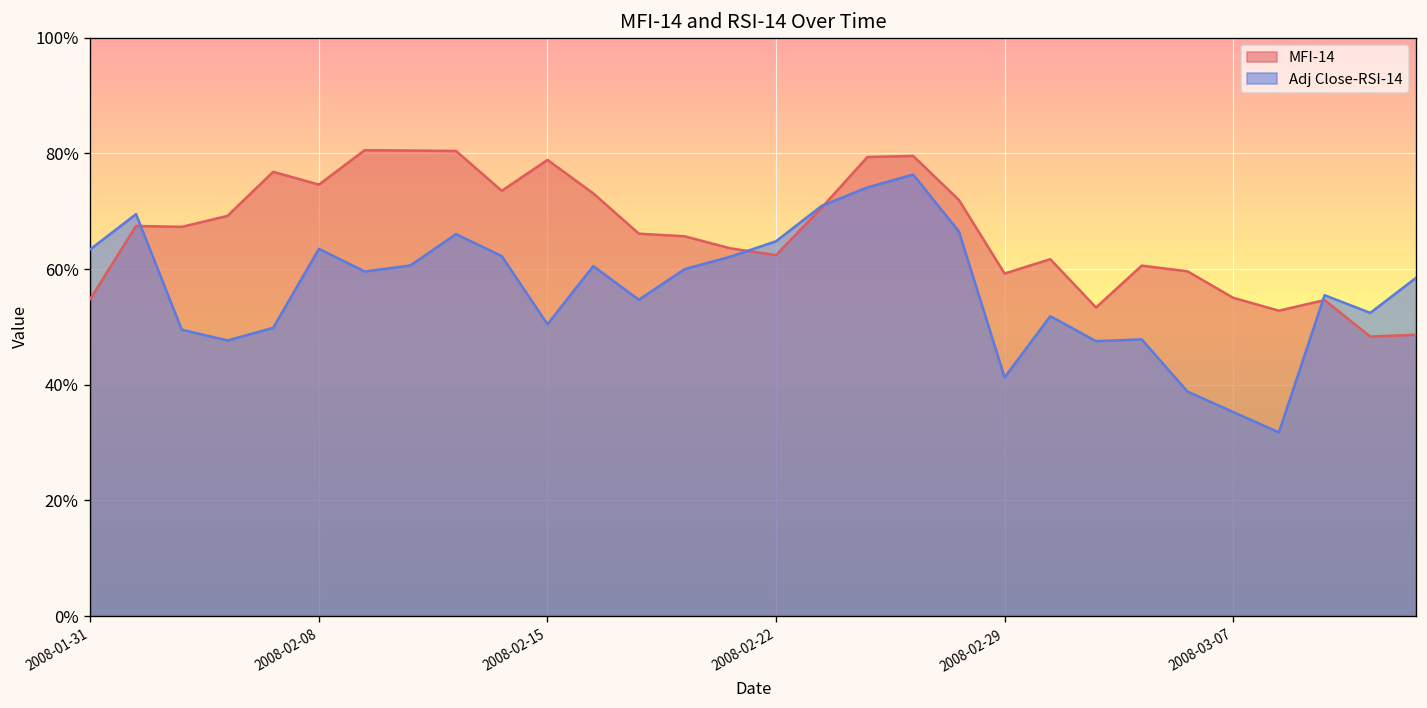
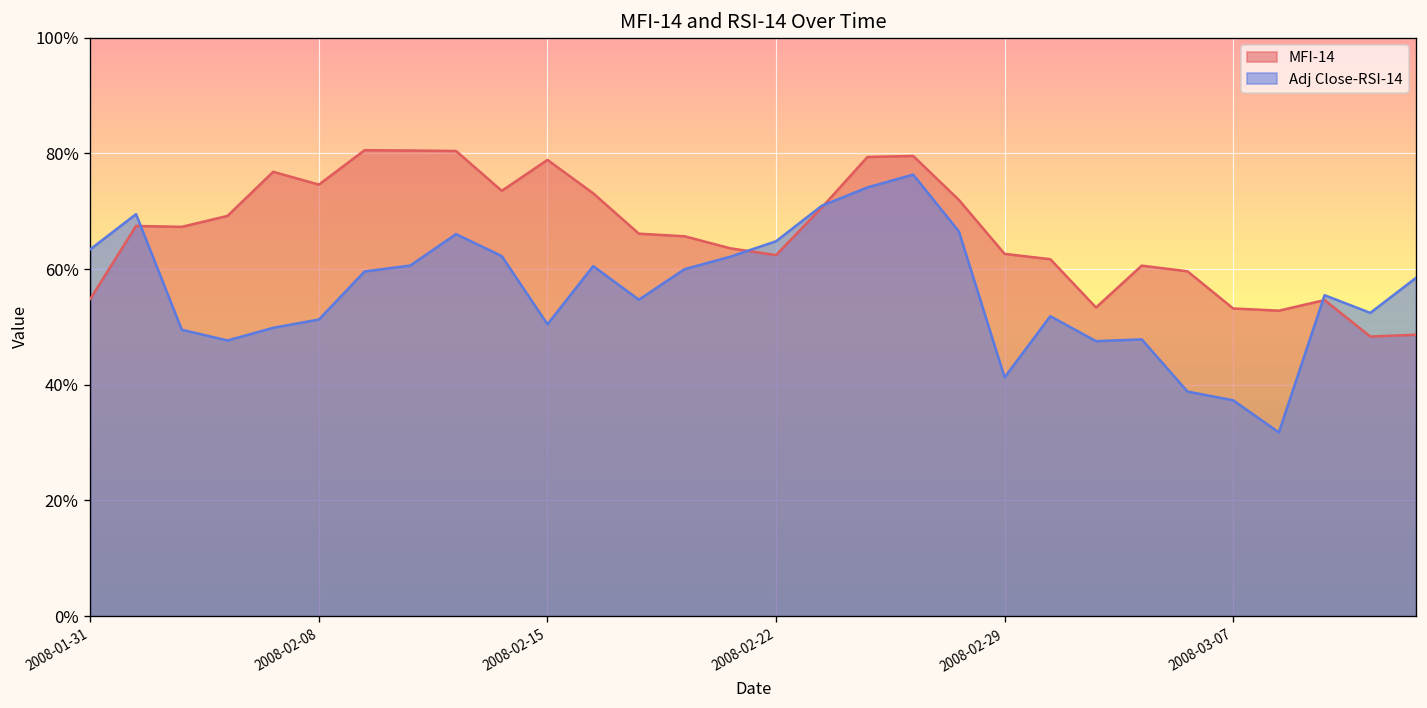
Adj Close-RSI-14, 2008-02-08: 63% -> 51%
MFI-14, 2008-02-29: 59% -> 63%
MFI-14, 2008-03-07: 55% -> 53%
Adj Close-RSI-14, 2008-03-07: 35% -> 37%
